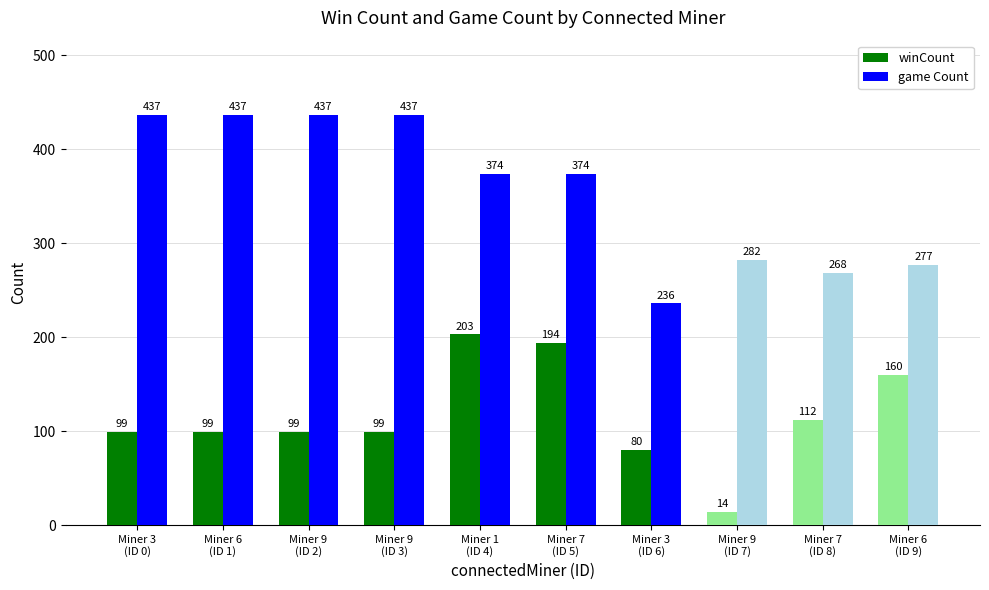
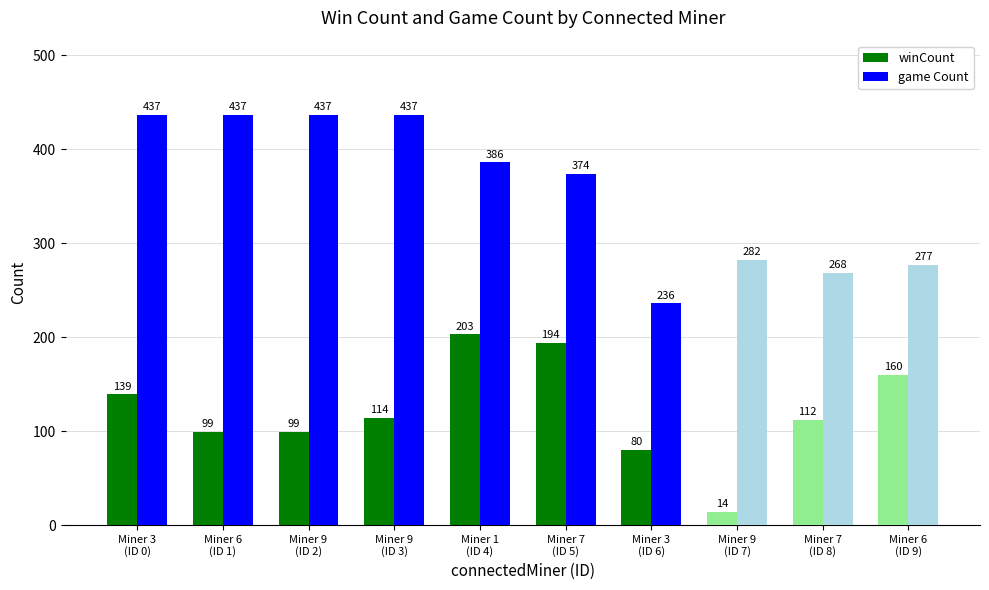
winCount, Miner 3 (ID 0): 99 -> 139
winCount, Miner 9 (ID 3): 99 -> 114
game Count, Miner 1 (ID 4): 374 -> 386
